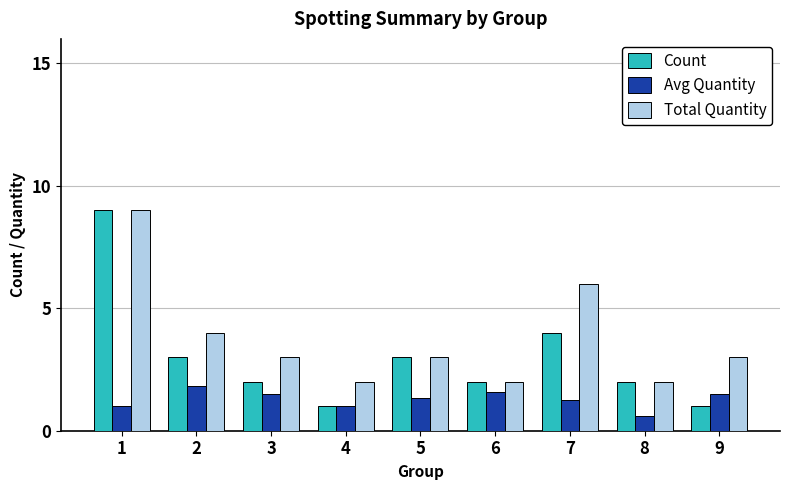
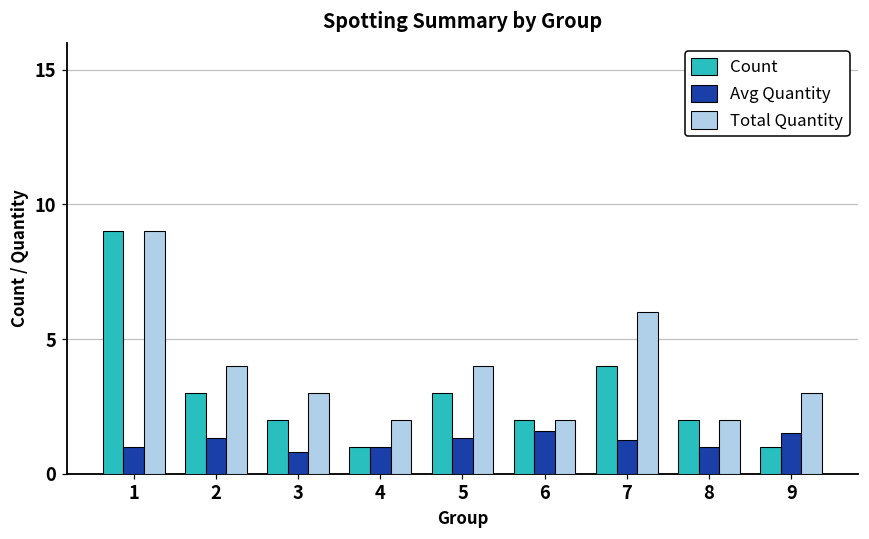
Avg Quantity, 2: 1.8 -> 1.3
Avg Quantity, 3: 1.5 -> 0.8
Total Quantity, 5: 3 -> 4
Avg Quantity, 8: 0.6 -> 1.0
